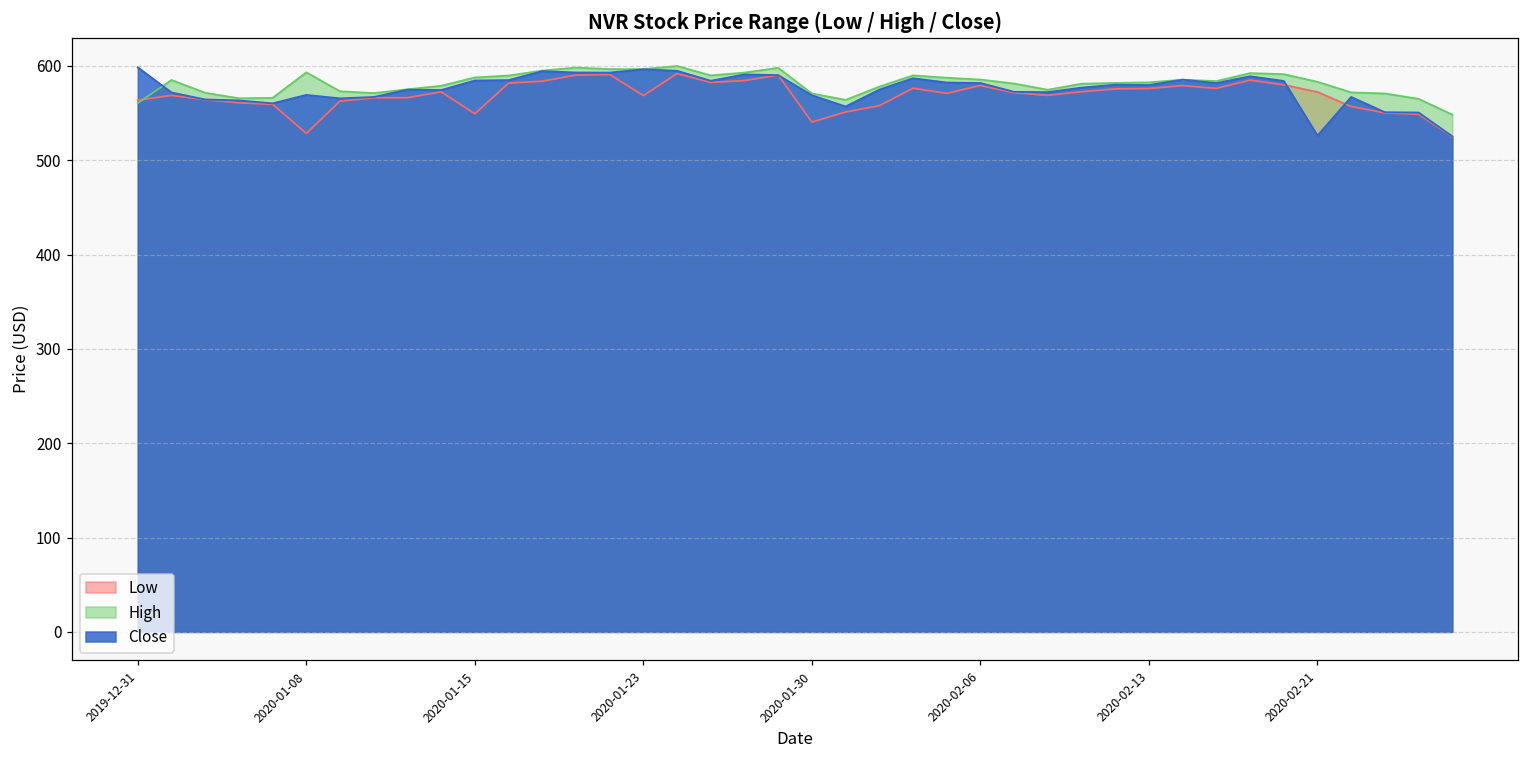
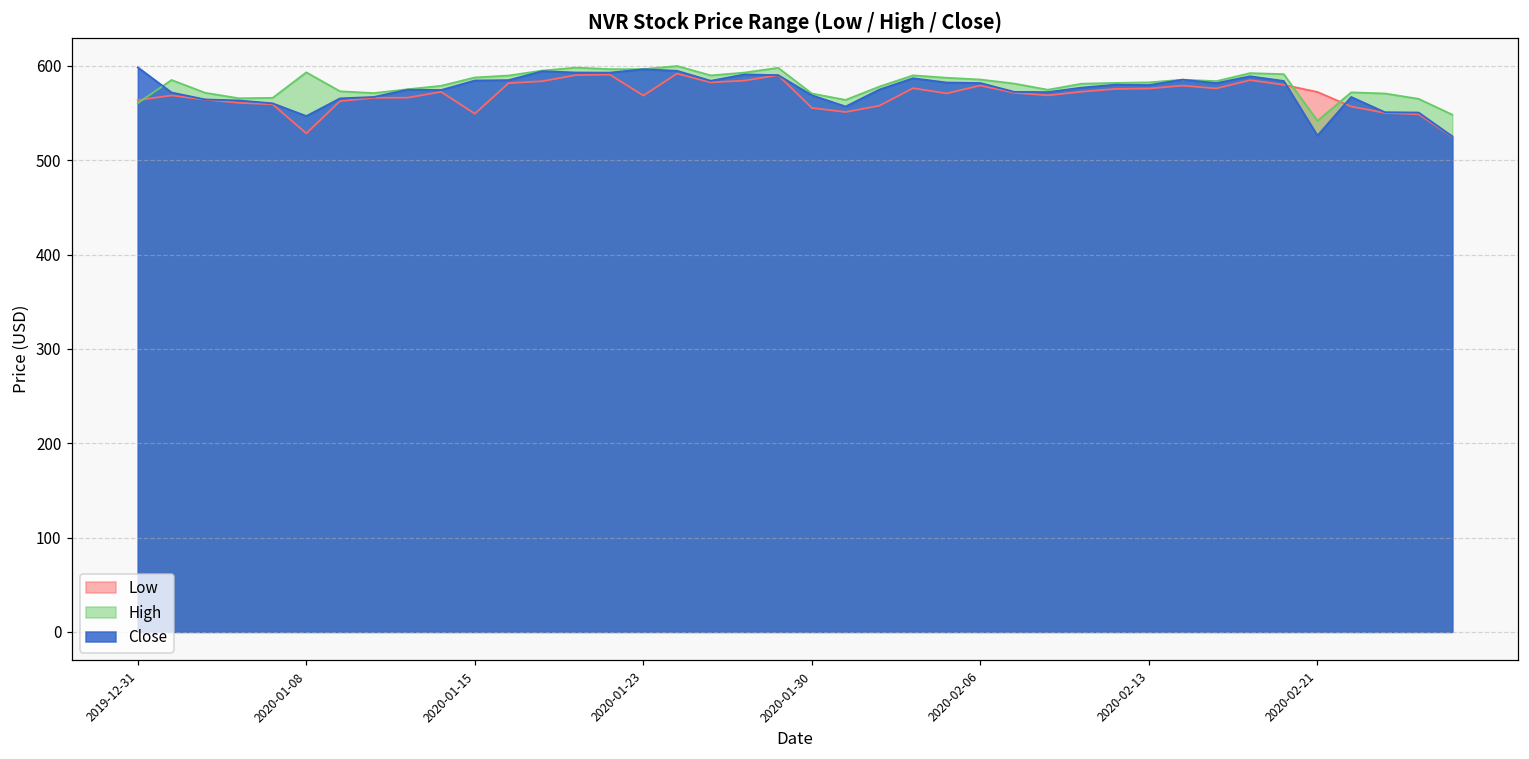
Close, 2020-01-08: 570 -> 550
Low, 2020-01-30: 540 -> 560
High, 2020-02-21: 580 -> 540
